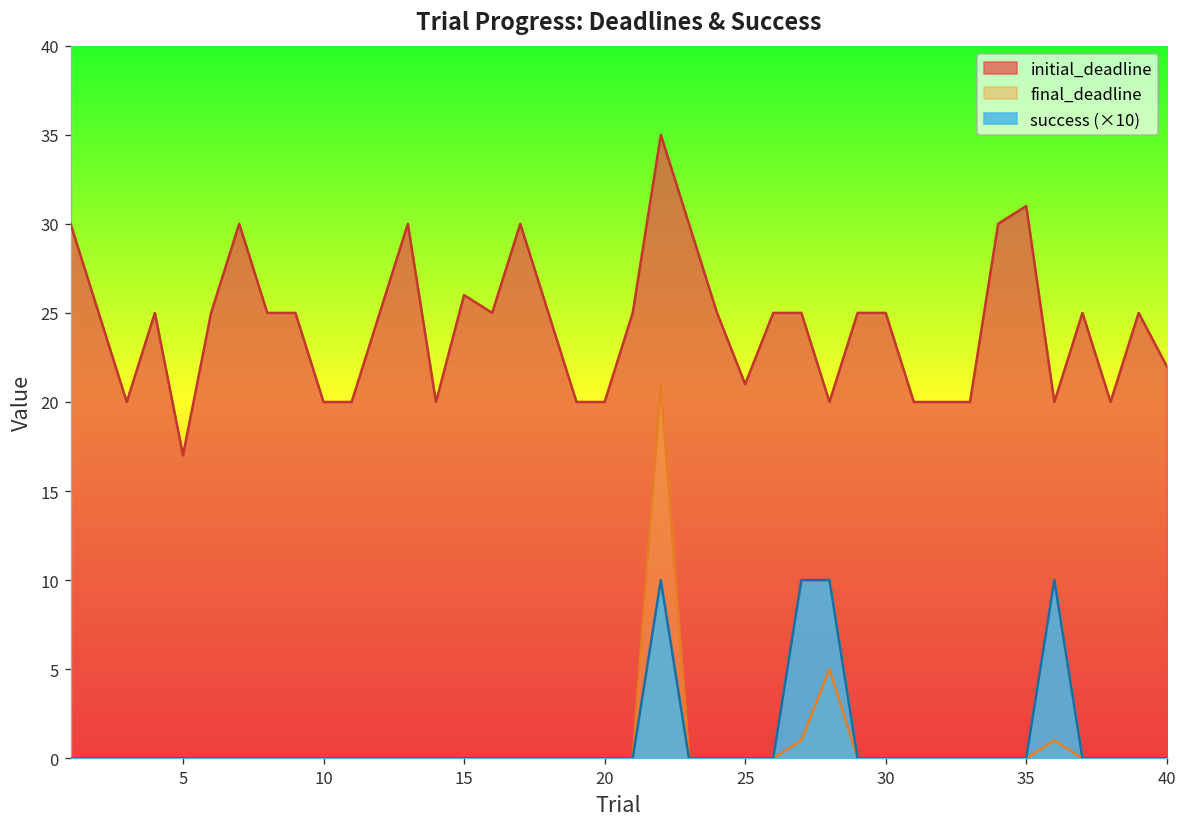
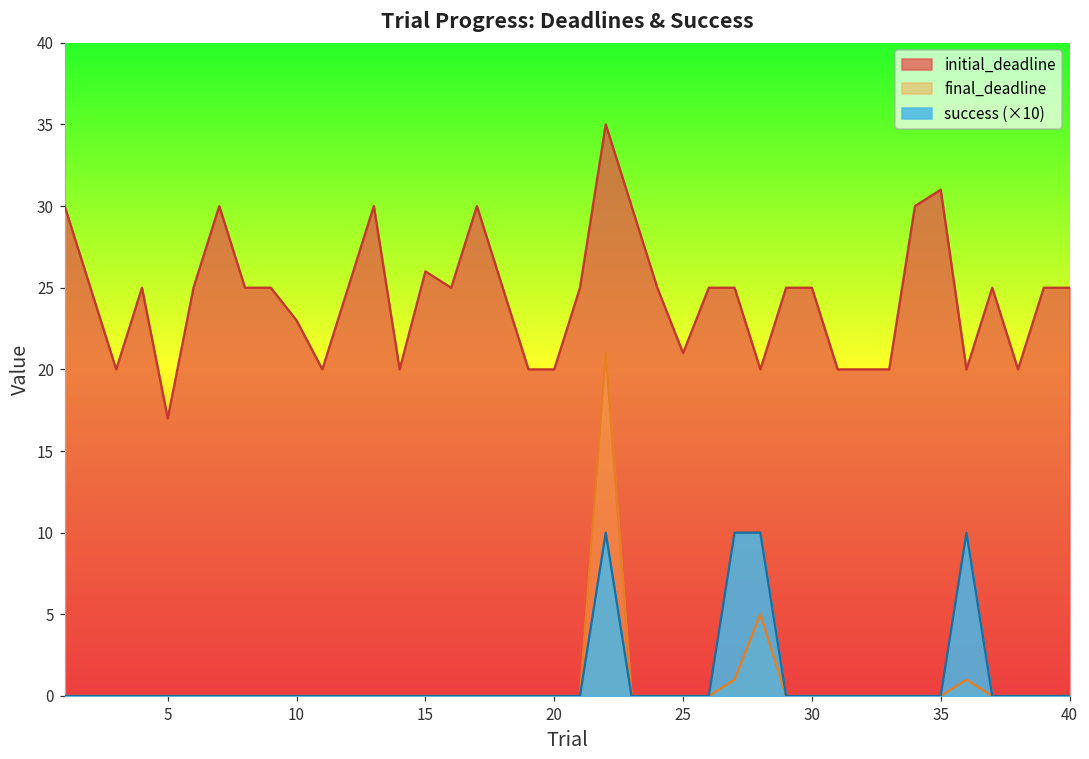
initial_deadline, 10: 20 -> 23
initial_deadline, 40: 22 -> 25
